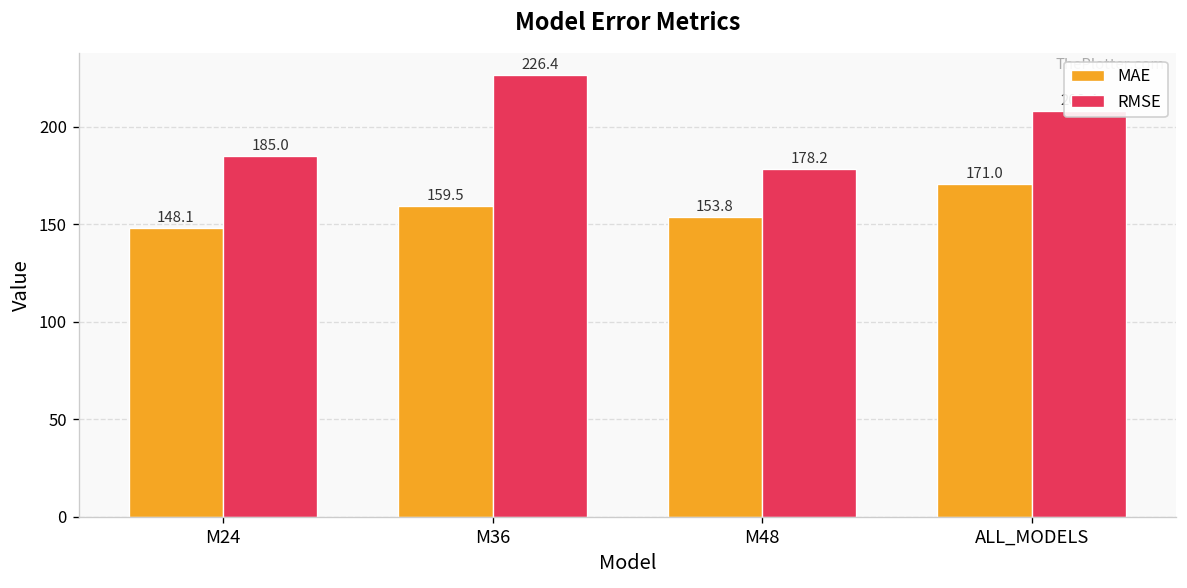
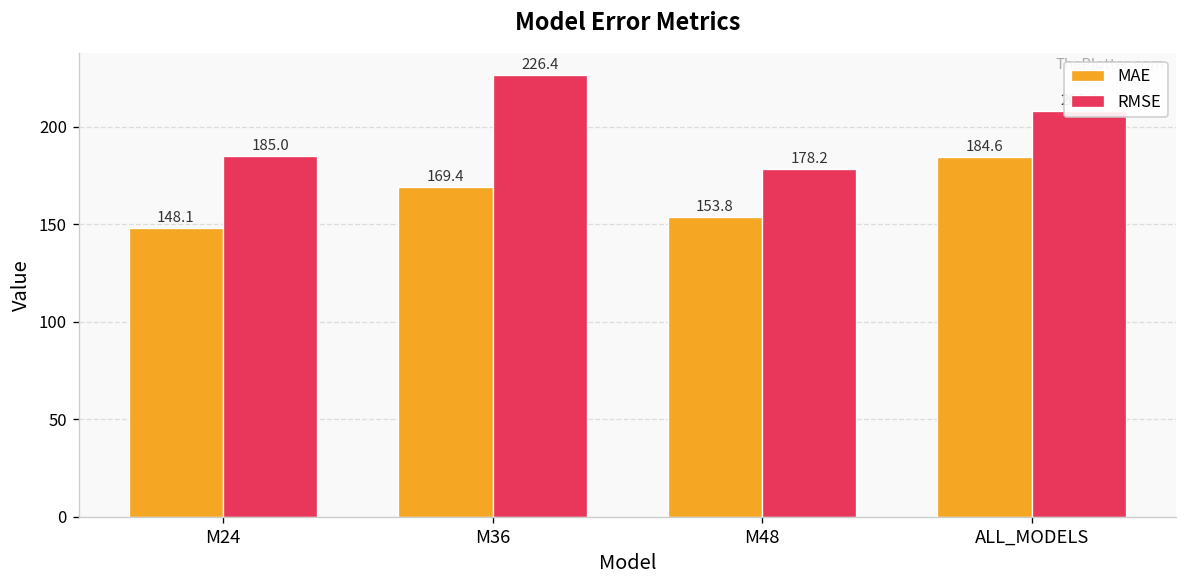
MAE, M36: 159.5 -> 169.4
MAE, ALL_MODELS: 171.0 -> 184.6
